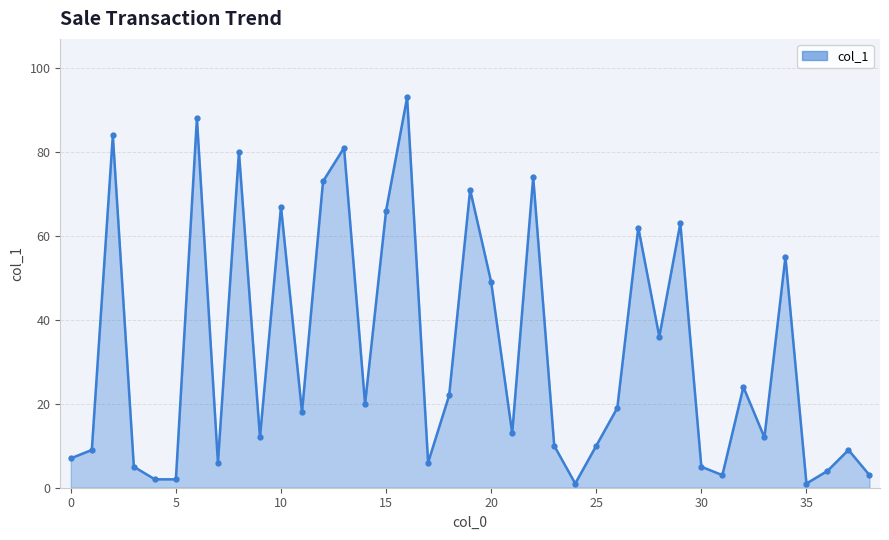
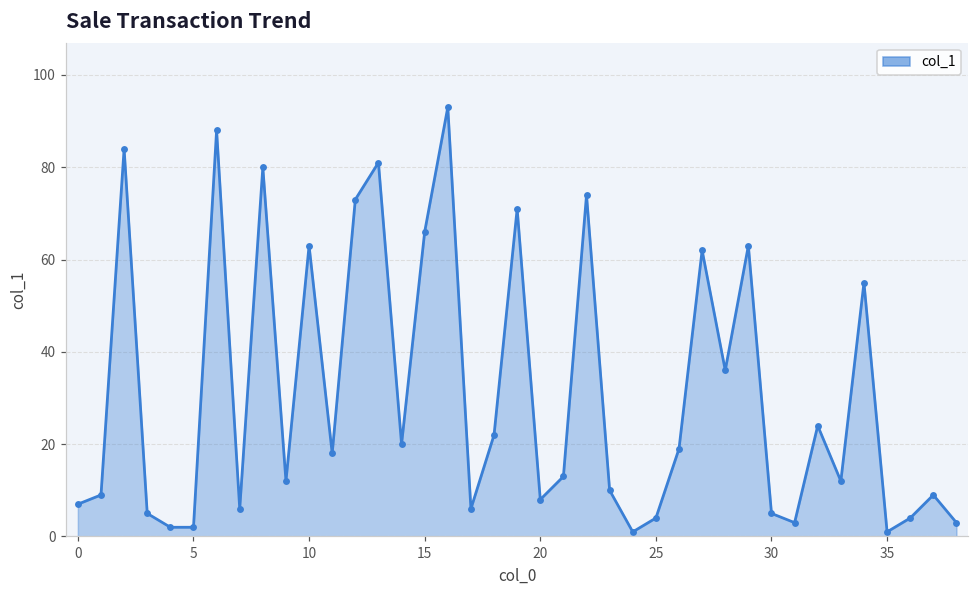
10: 67 -> 63
20: 49 -> 8
25: 10 -> 4
